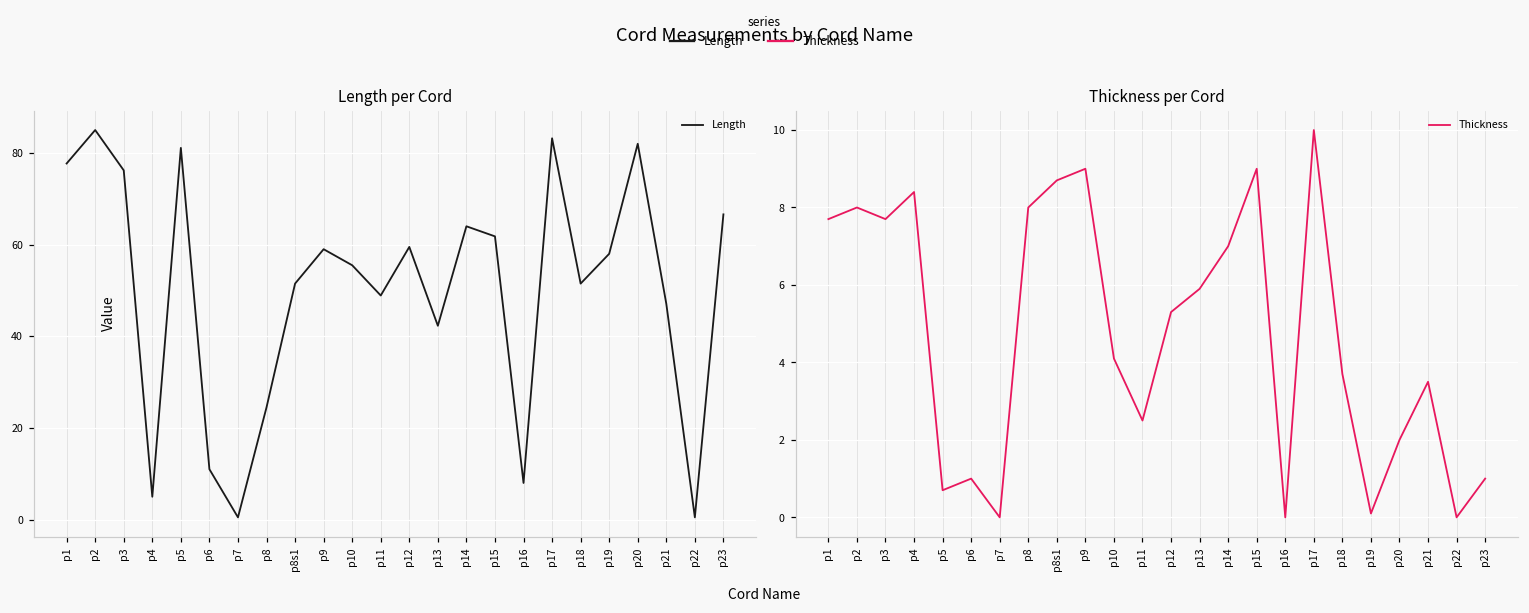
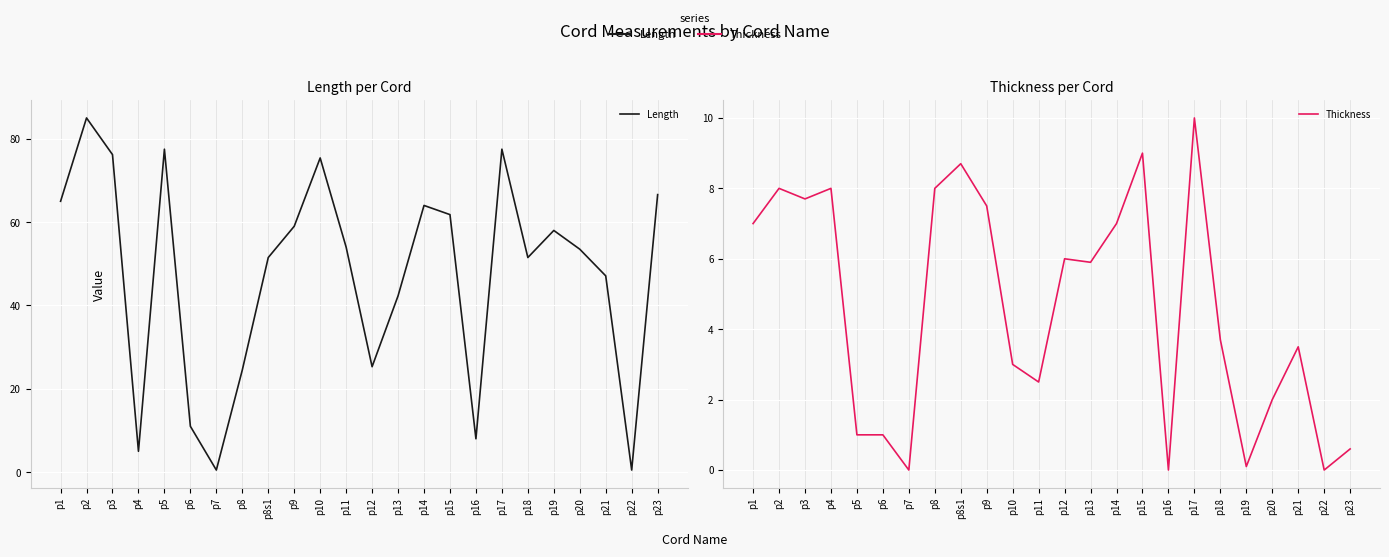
Length per Cord, p1: 78 -> 65
Length per Cord, p5: 81 -> 78
Length per Cord, p10: 56 -> 75
Length per Cord, p11: 49 -> 54
Length per Cord, p12: 60 -> 25
Length per Cord, p17: 83 -> 78
Length per Cord, p20: 82 -> 54
Thickness per Cord, p1: 7.7 -> 7.0
Thickness per Cord, p4: 8.4 -> 8.0
Thickness per Cord, p5: 0.7 -> 1.0
Thickness per Cord, p9: 9.0 -> 7.5
Thickness per Cord, p10: 4.1 -> 3.0
Thickness per Cord, p12: 5.3 -> 6.0
Thickness per Cord, p23: 1.0 -> 0.6
